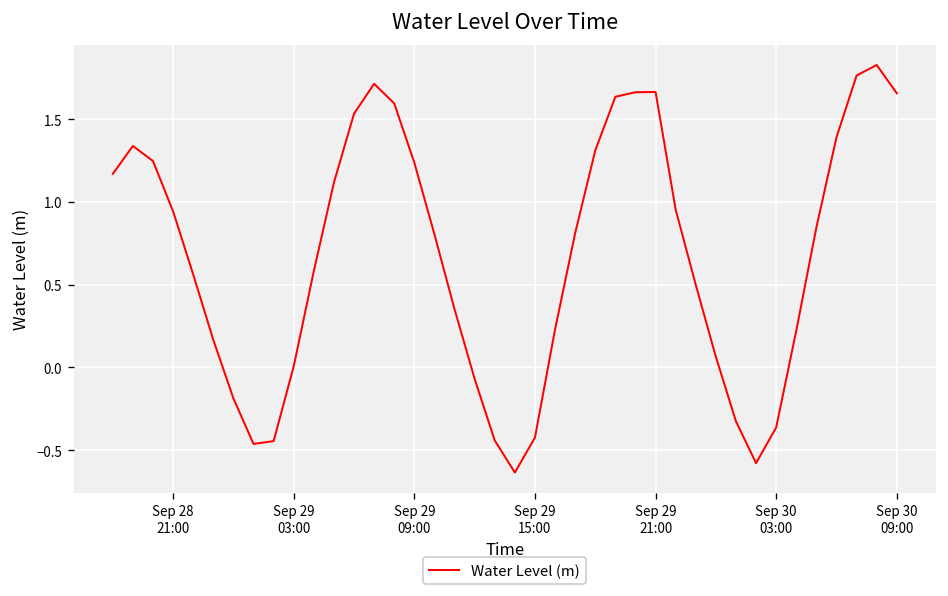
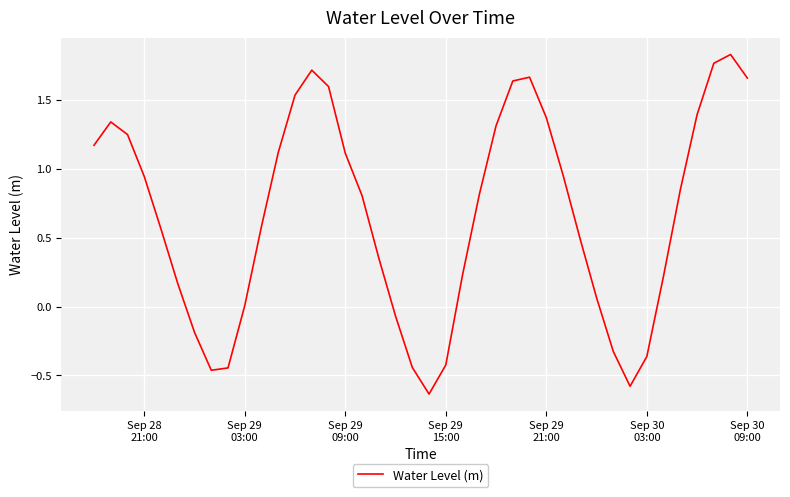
Sep 29 09:00: 1.24 -> 1.11
Sep 29 21:00: 1.67 -> 1.37
